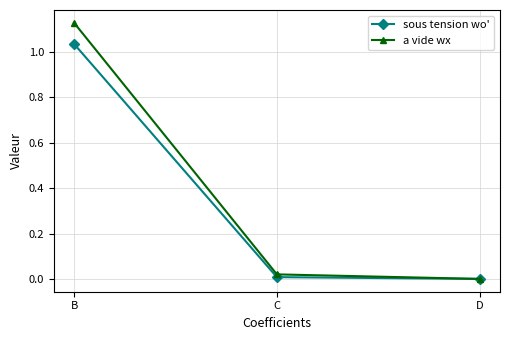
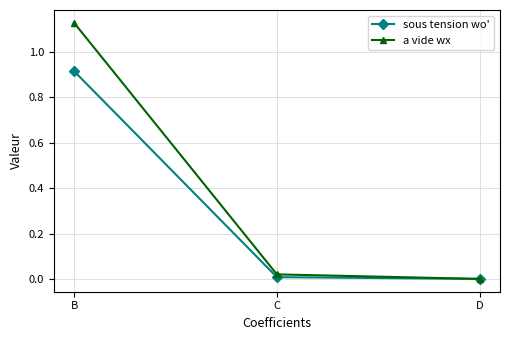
sous tension wo', B: 1.04 -> 0.92
